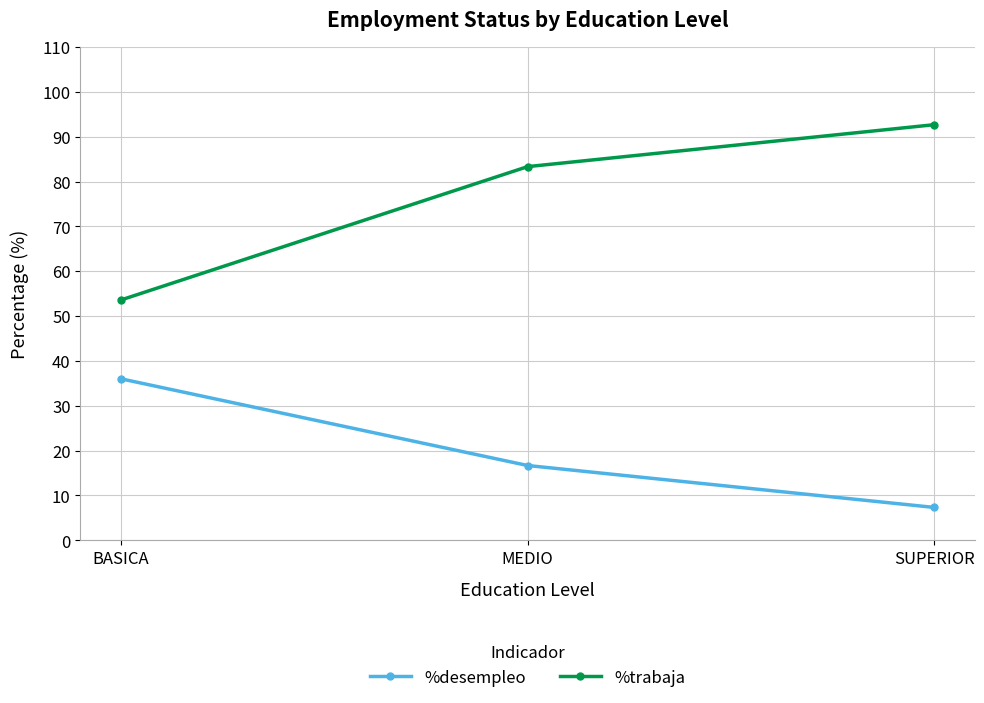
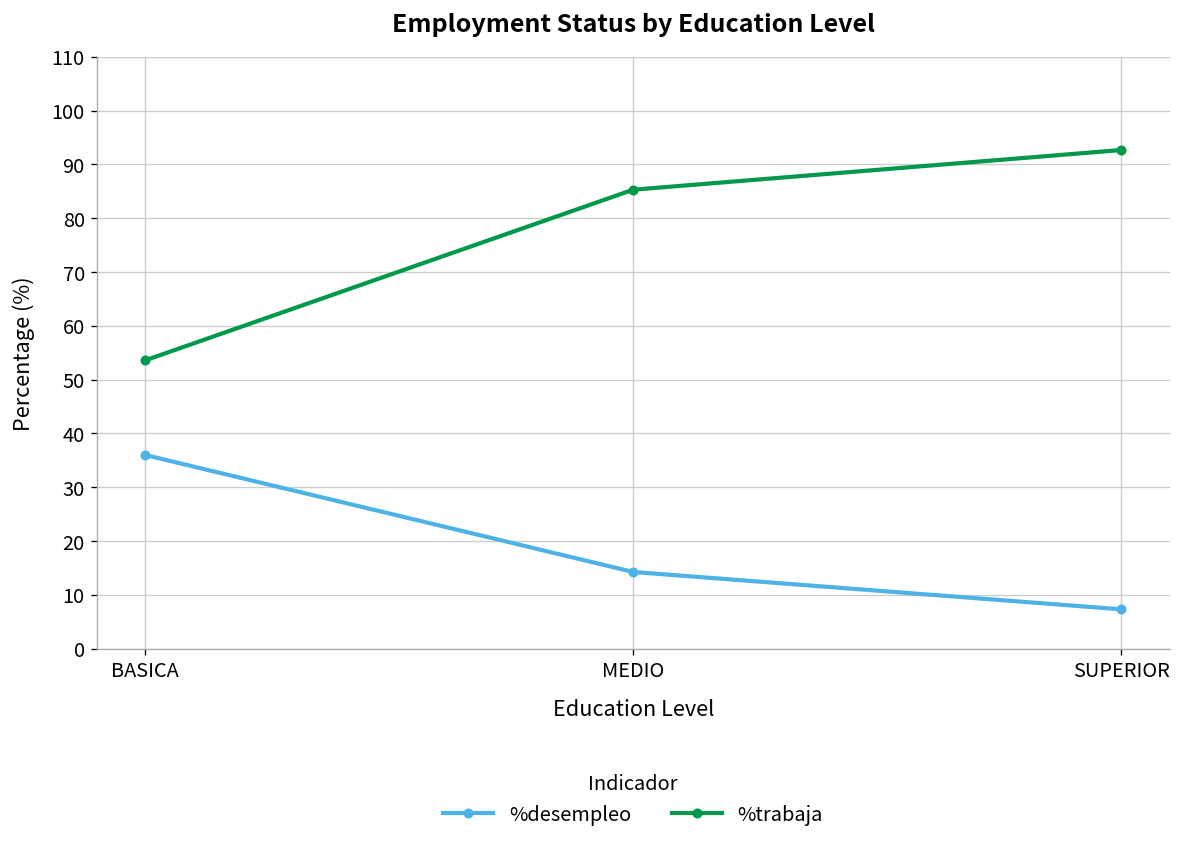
%desempleo, MEDIO: 17 -> 14
%trabaja, MEDIO: 83 -> 85
